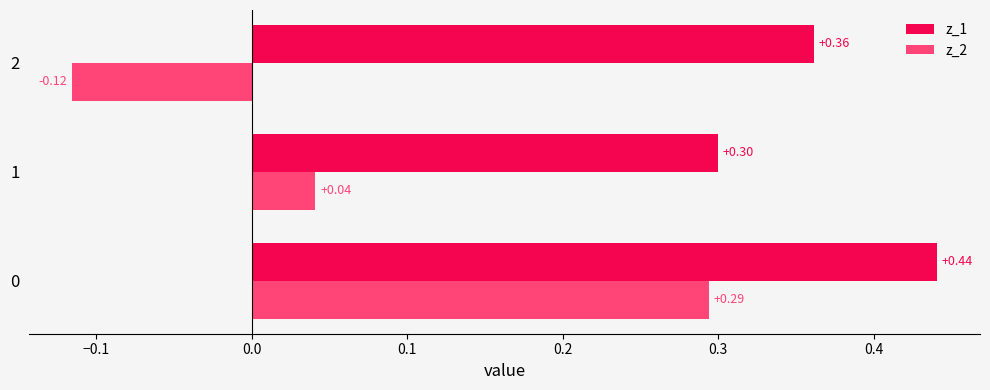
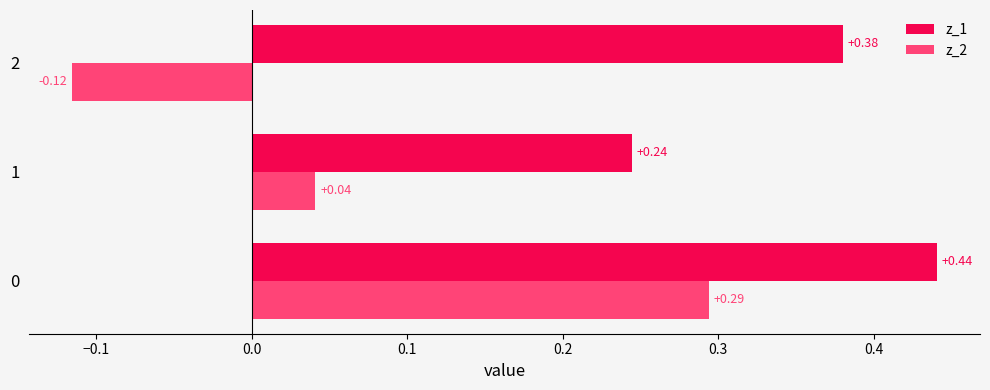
z_1, 2: +0.36 -> +0.38
z_1, 1: +0.30 -> +0.24
